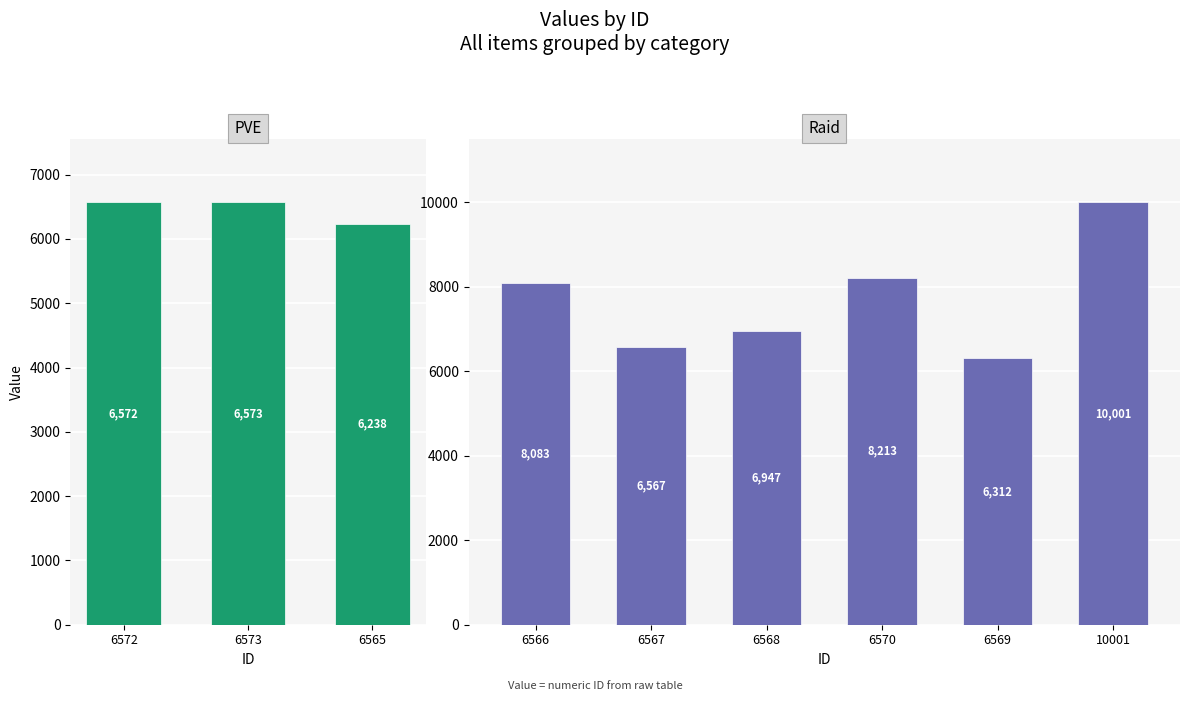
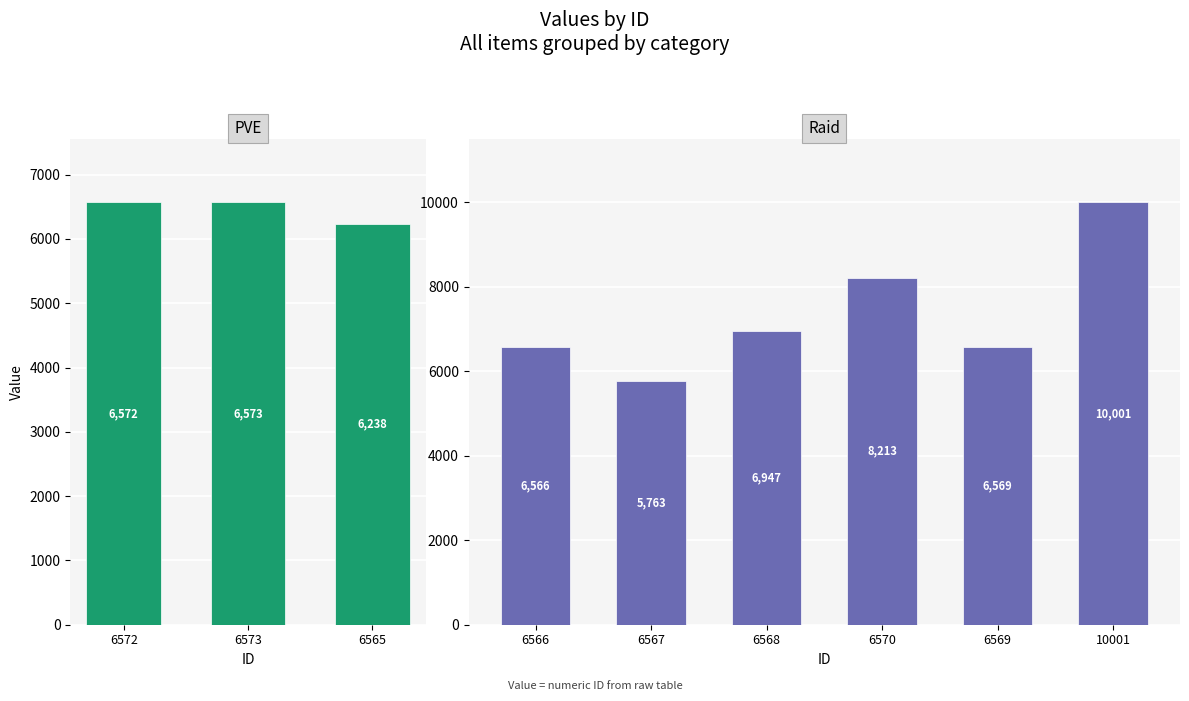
Raid, 6566: 8,083 -> 6,566
Raid, 6567: 6,567 -> 5,763
Raid, 6569: 6,312 -> 6,569
